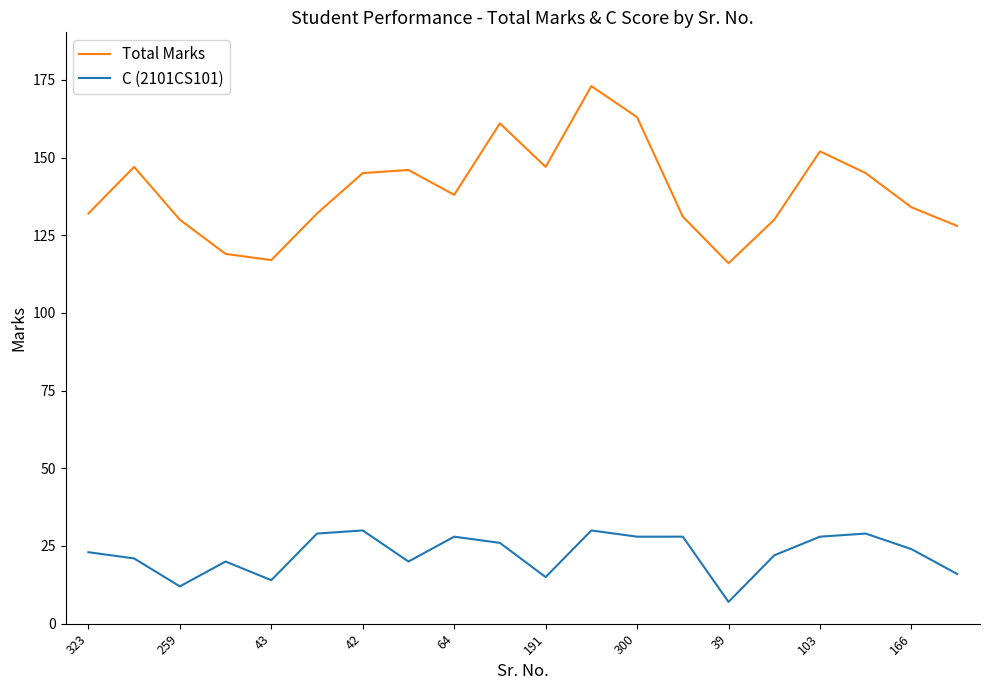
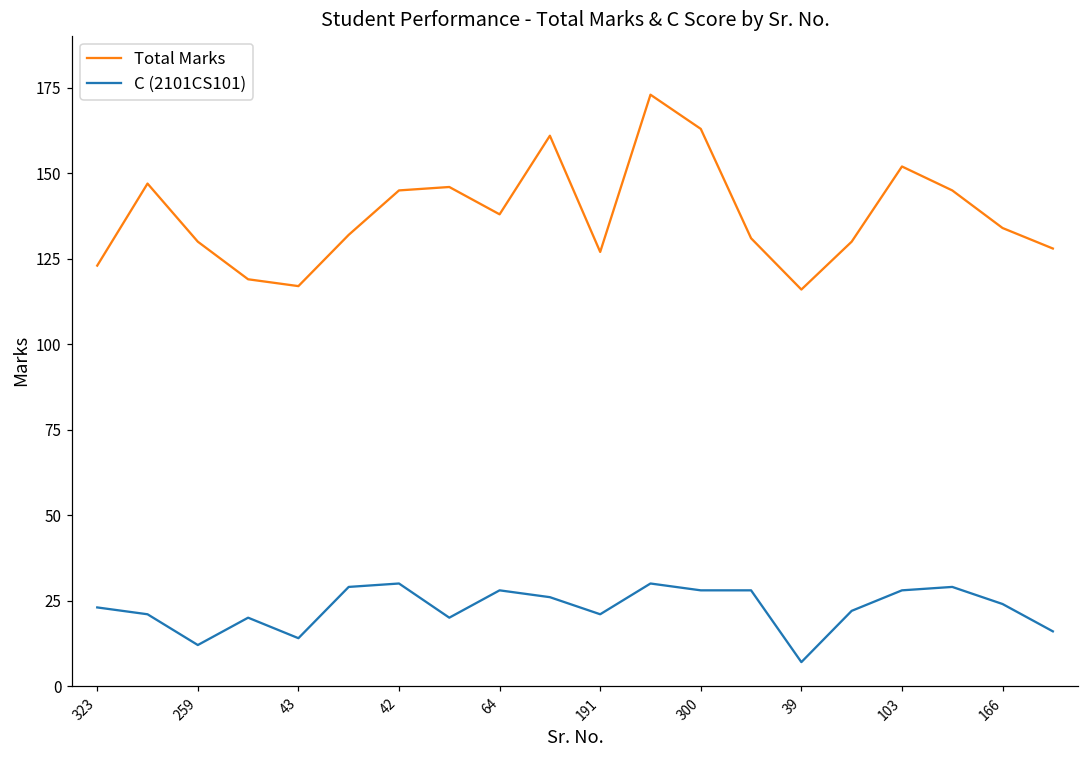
Total Marks, 323: 132 -> 123
Total Marks, 191: 147 -> 127
C (2101CS101), 191: 15 -> 21
